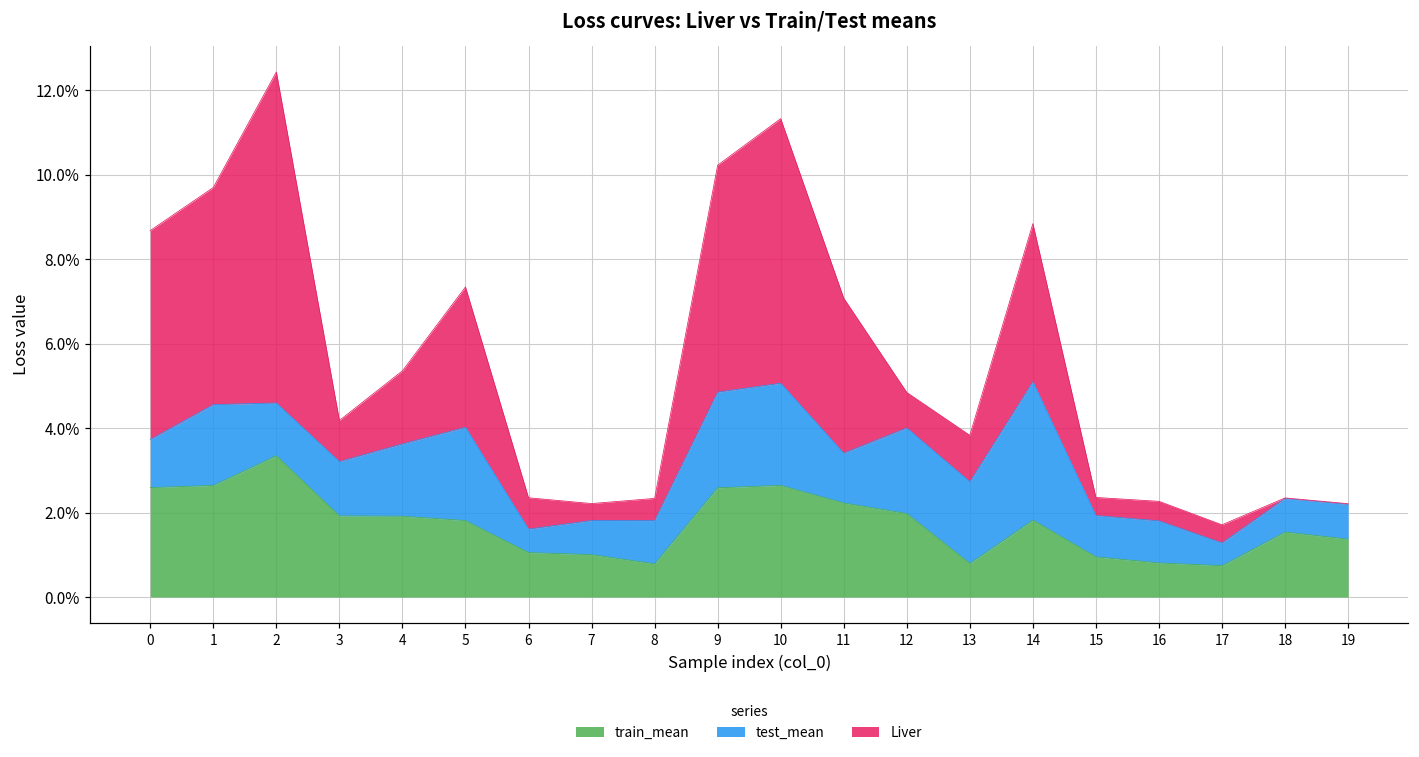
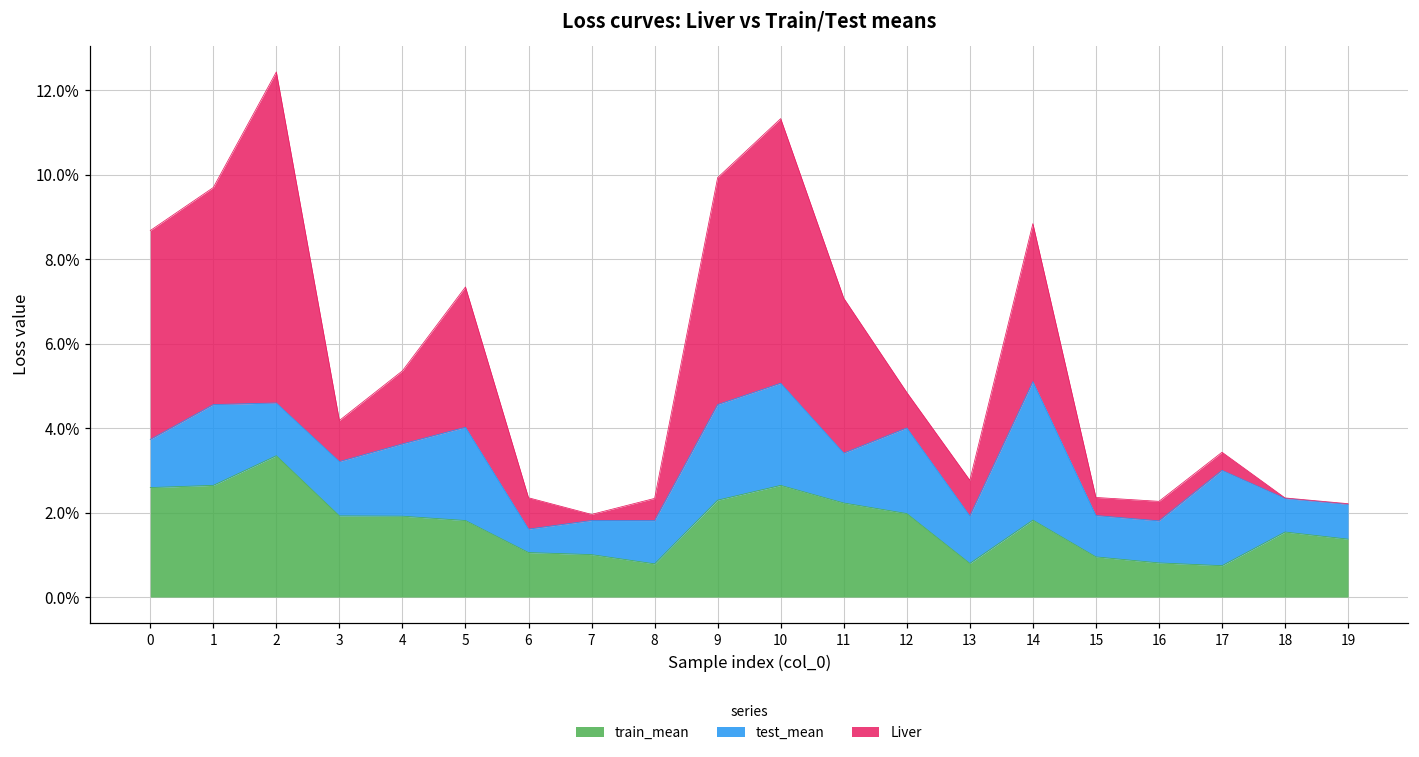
Liver, 7: 0.4% -> 0.1%
train_mean, 9: 2.6% -> 2.3%
test_mean, 13: 1.9% -> 1.1%
Liver, 13: 1.1% -> 0.8%
test_mean, 17: 0.5% -> 2.3%
